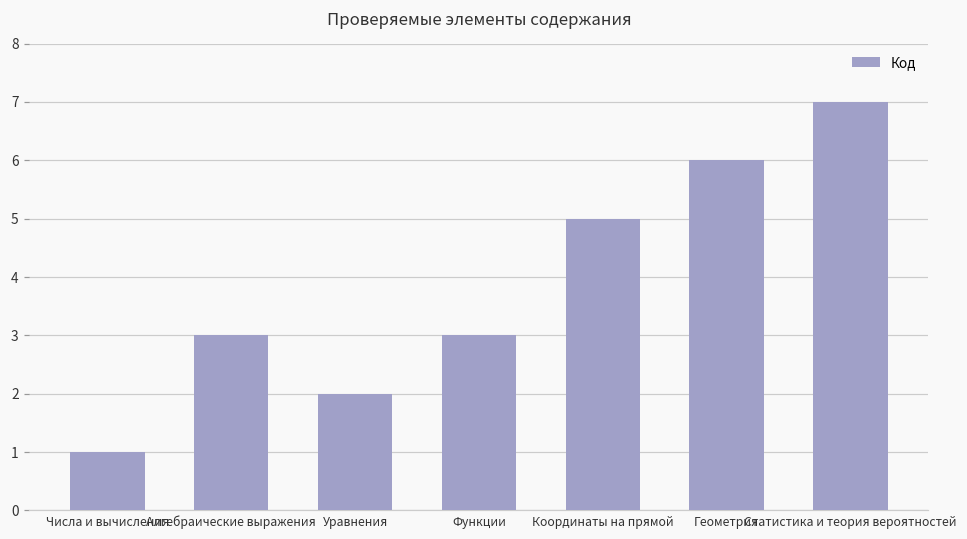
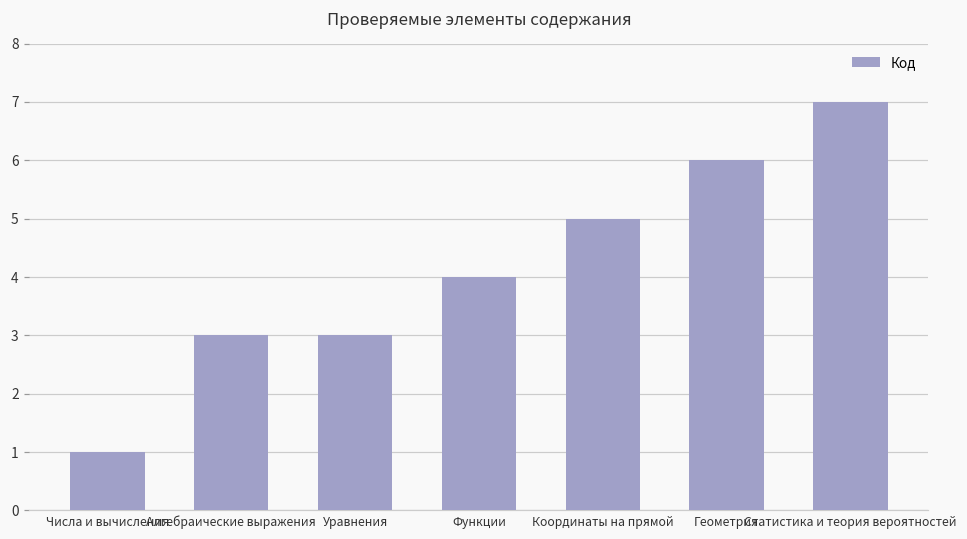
Уравнения: 2 -> 3
Функции: 3 -> 4
